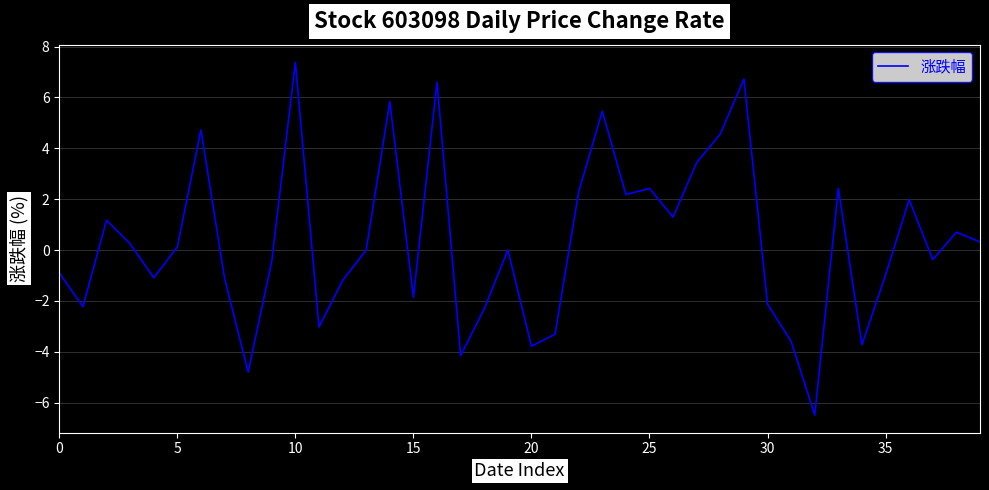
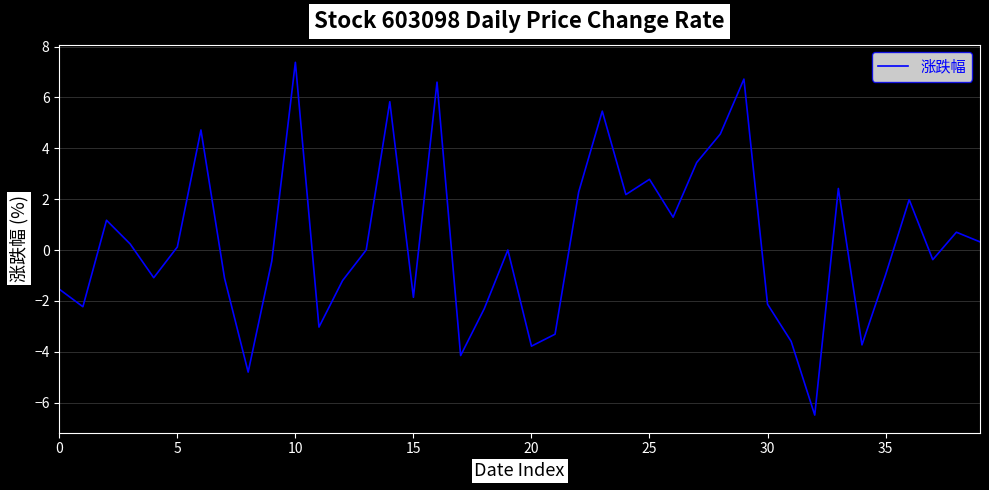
0: -0.9 -> -1.5
25: 2.4 -> 2.8
